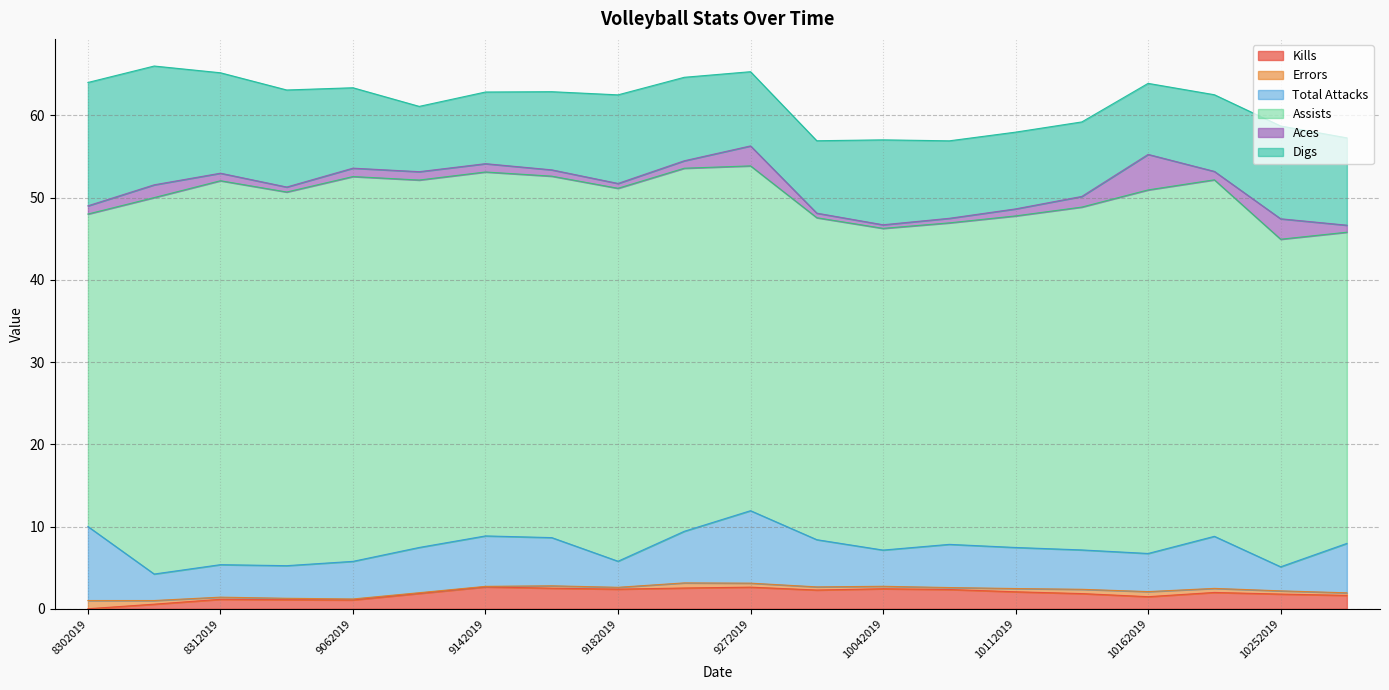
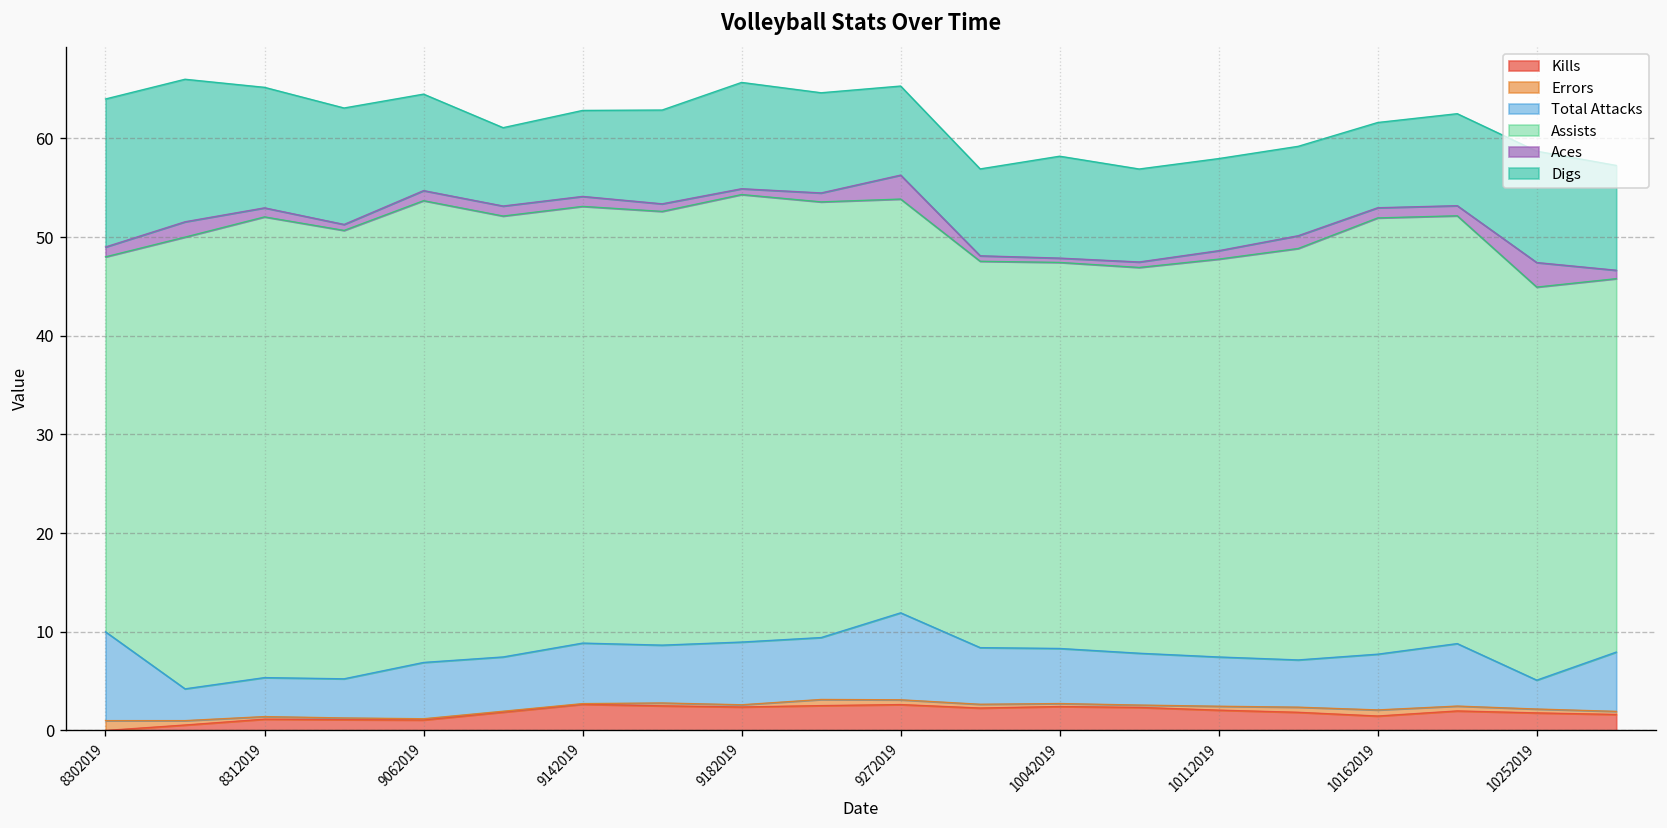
Total Attacks, 9062019: 5 -> 6
Total Attacks, 9182019: 3 -> 6
Total Attacks, 10042019: 4 -> 6
Total Attacks, 10162019: 5 -> 6
Aces, 10162019: 4 -> 1
